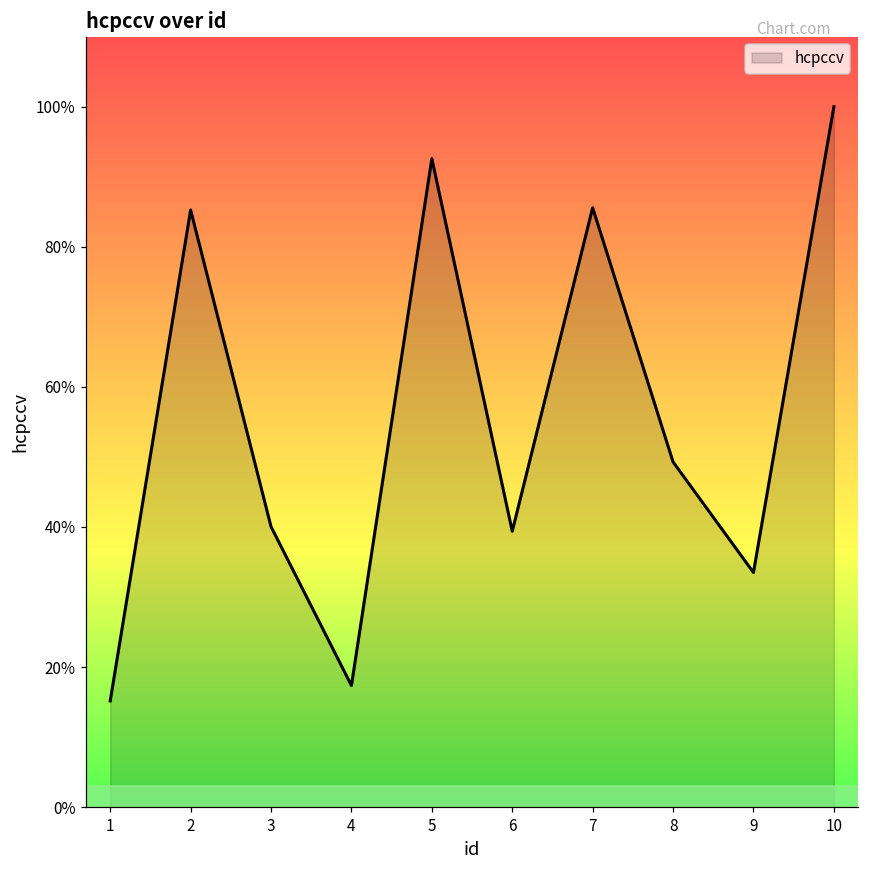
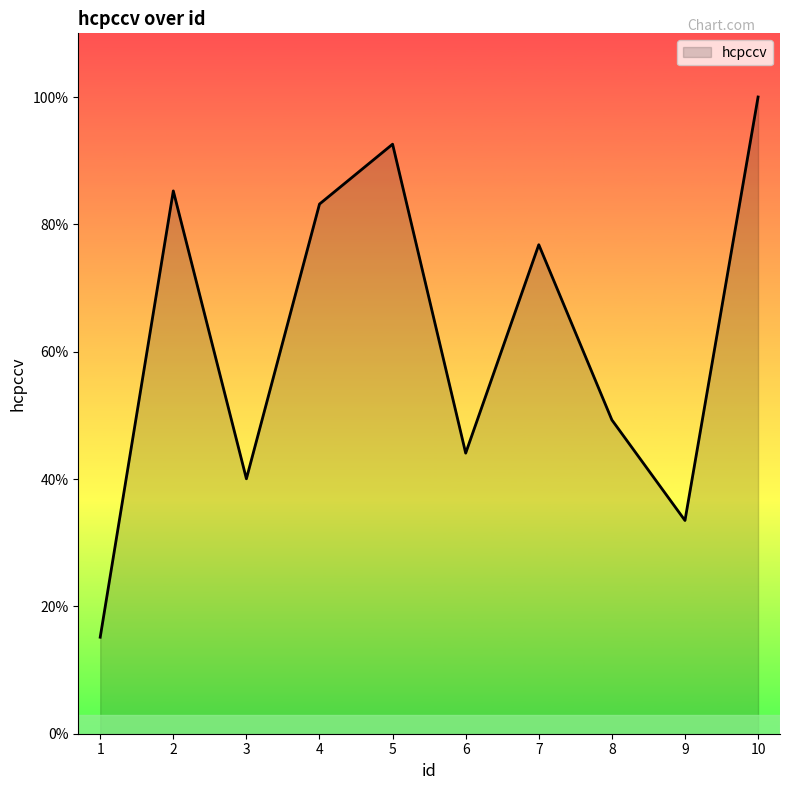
4: 17% -> 83%
6: 39% -> 44%
7: 86% -> 77%
